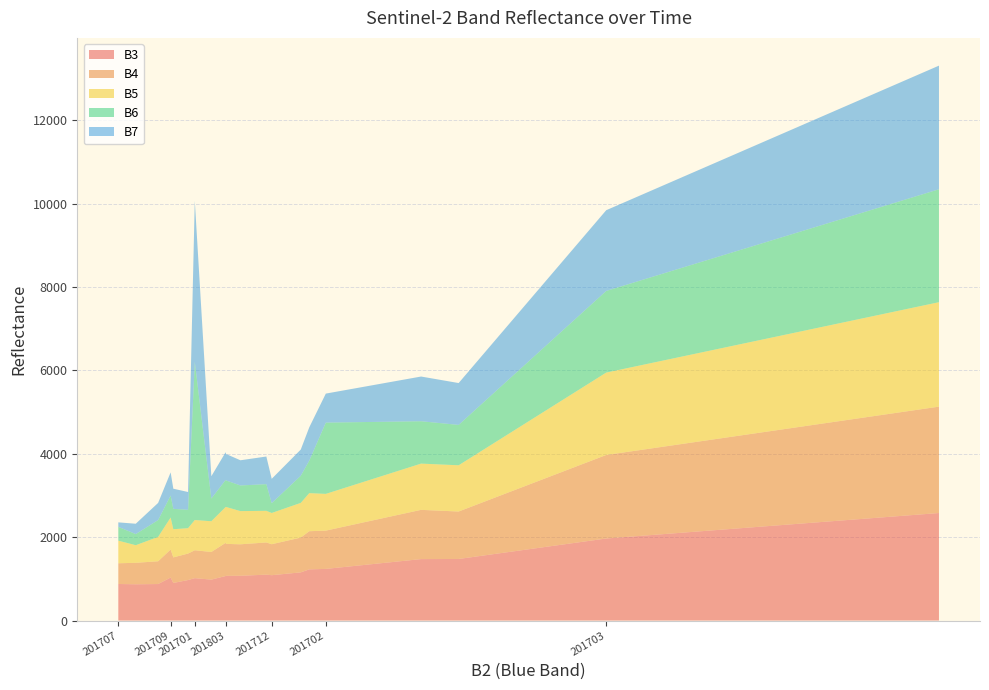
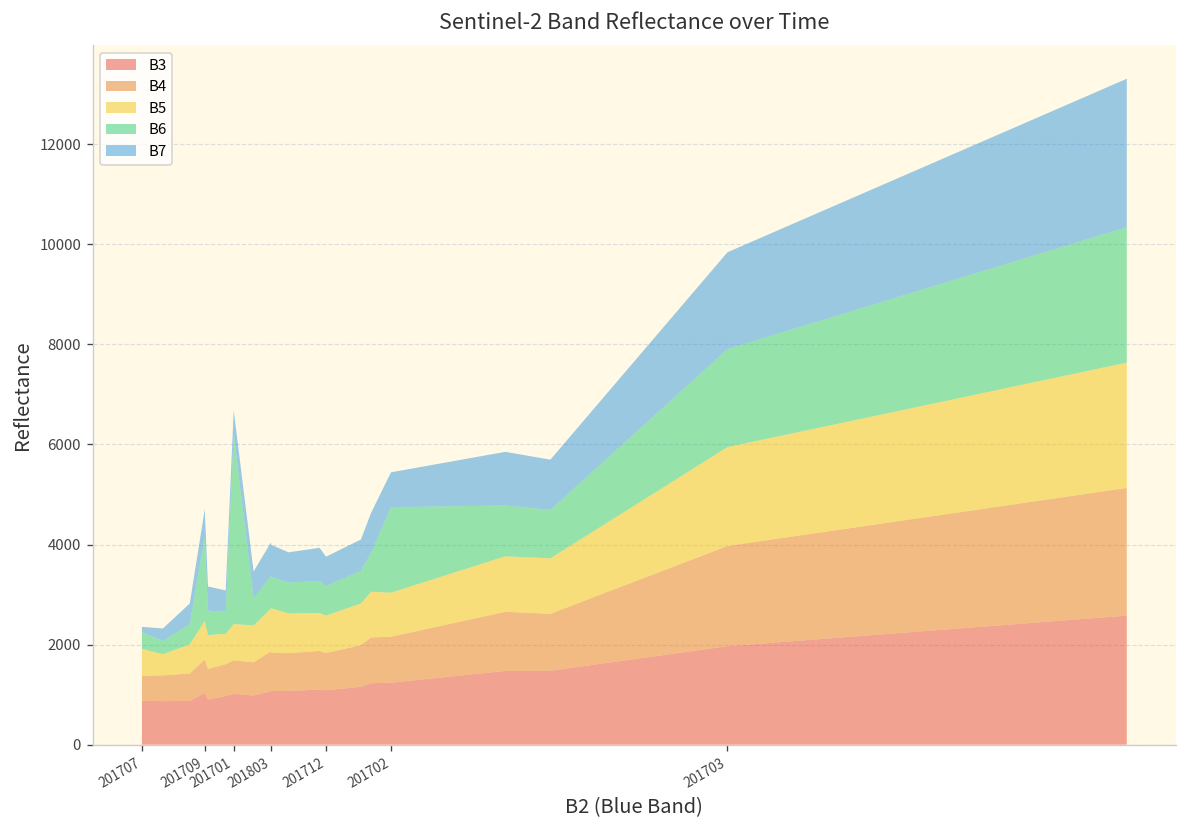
B6, 201709: 500 -> 1700
B7, 201701: 3900 -> 500
B6, 201712: 200 -> 600
